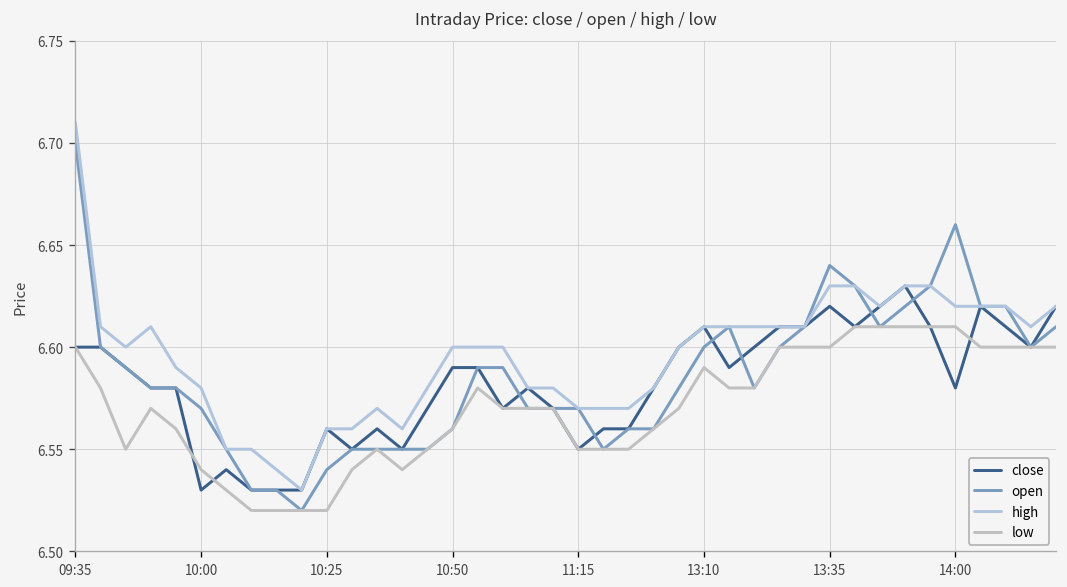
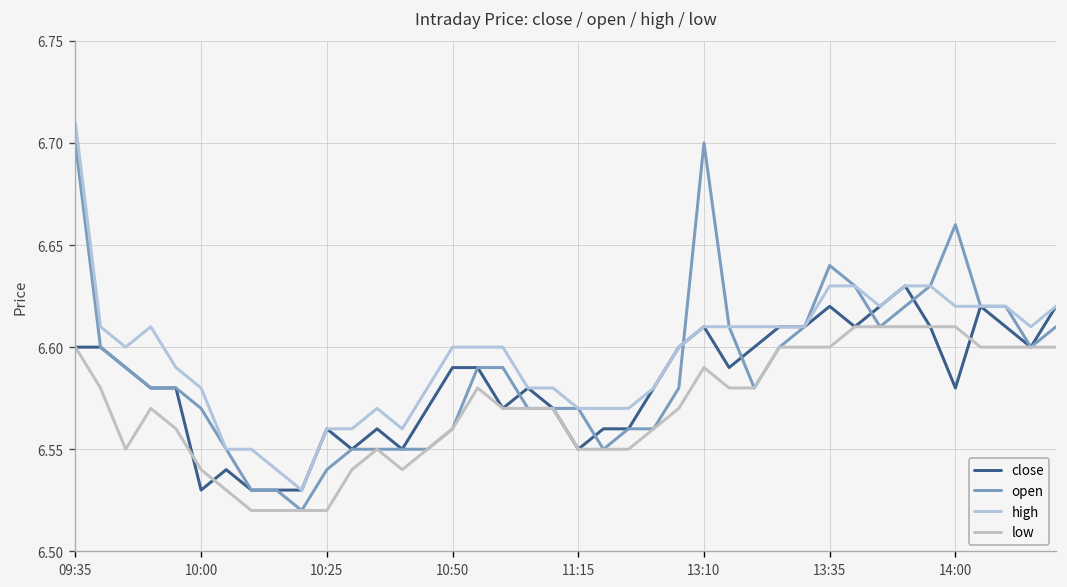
open, 13:10: 6.6 -> 6.7
